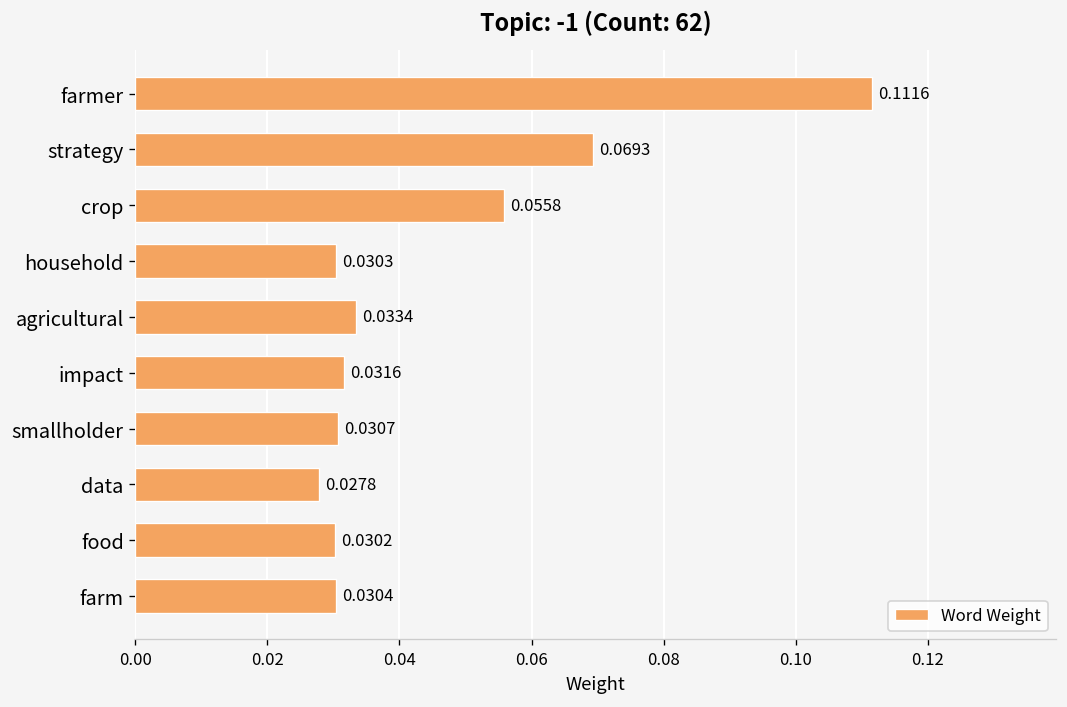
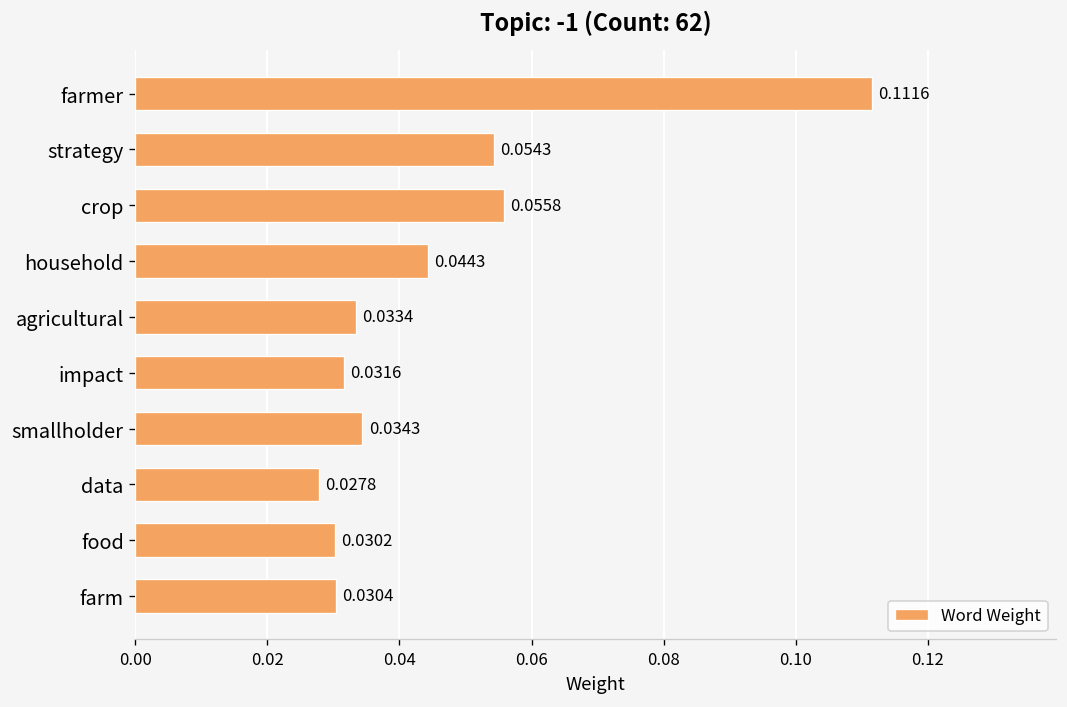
strategy: 0.0693 -> 0.0543
household: 0.0303 -> 0.0443
smallholder: 0.0307 -> 0.0343
